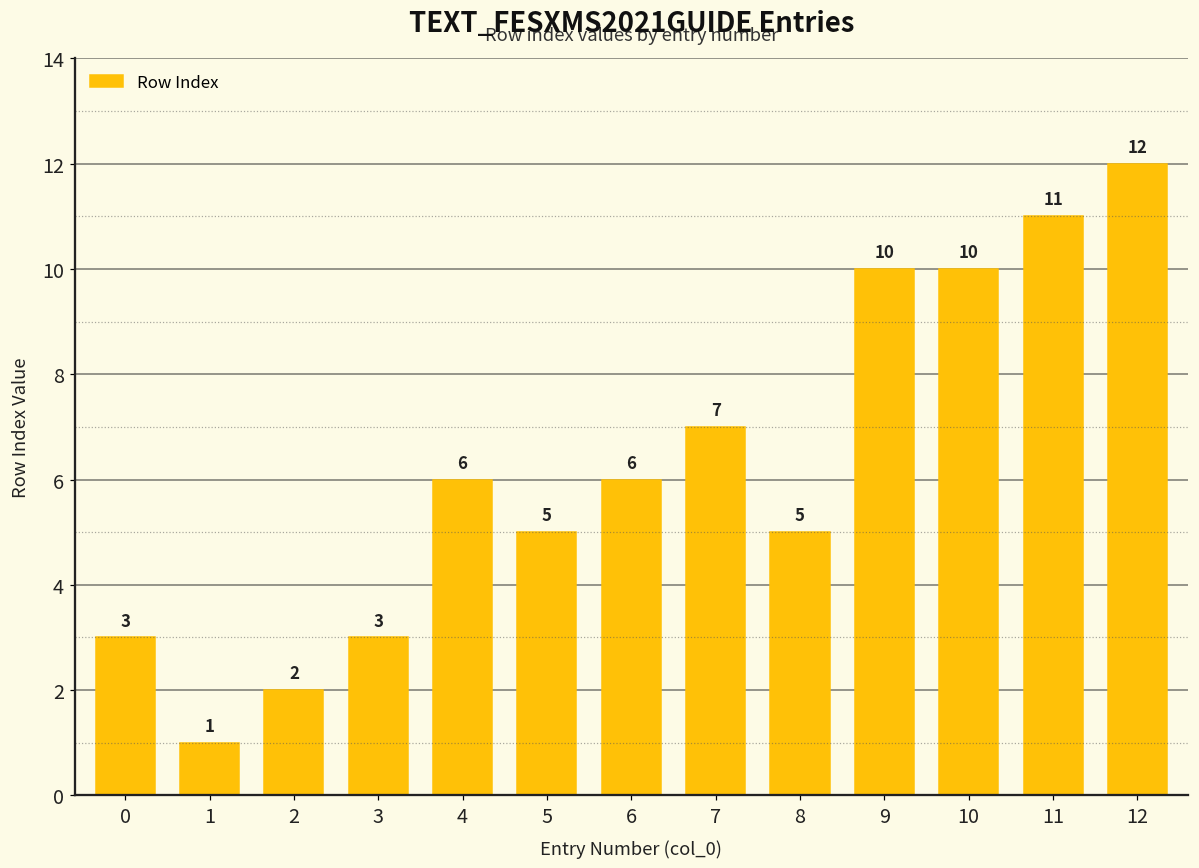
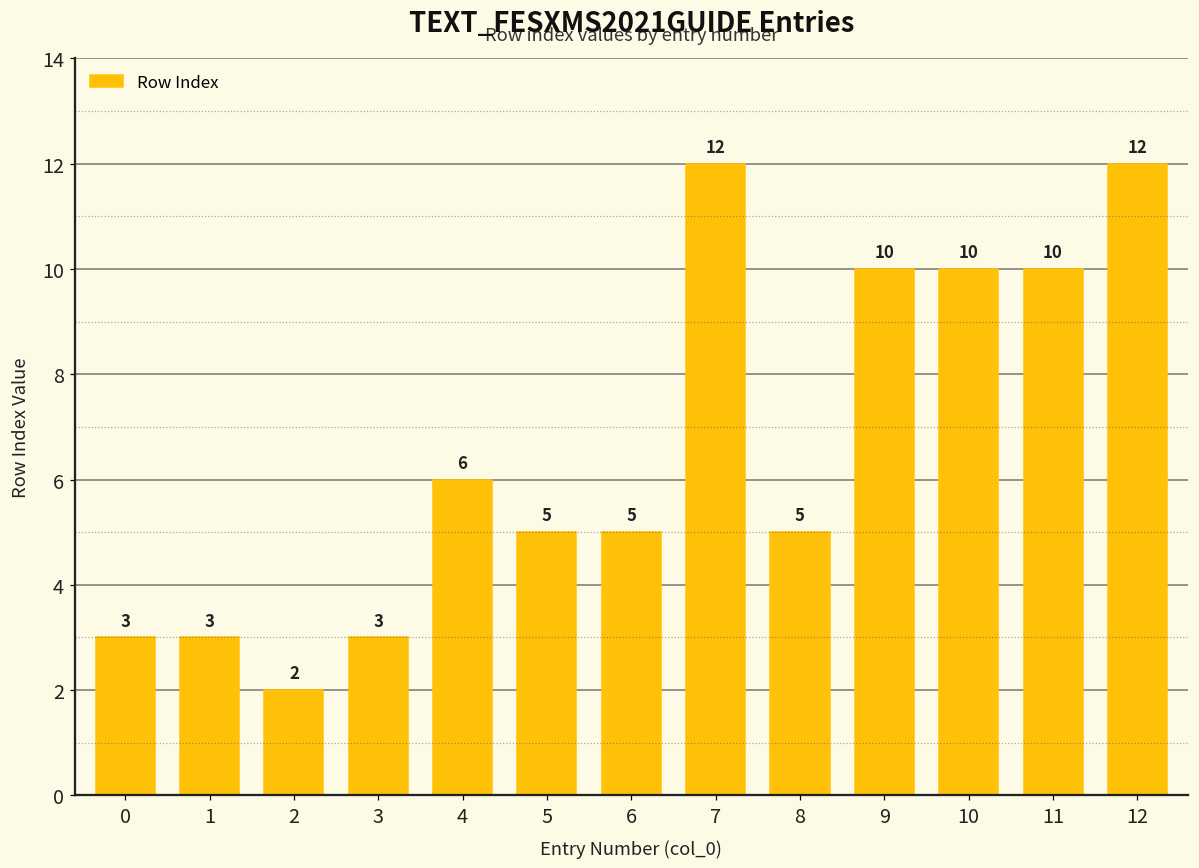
1: 1 -> 3
6: 6 -> 5
7: 7 -> 12
11: 11 -> 10
